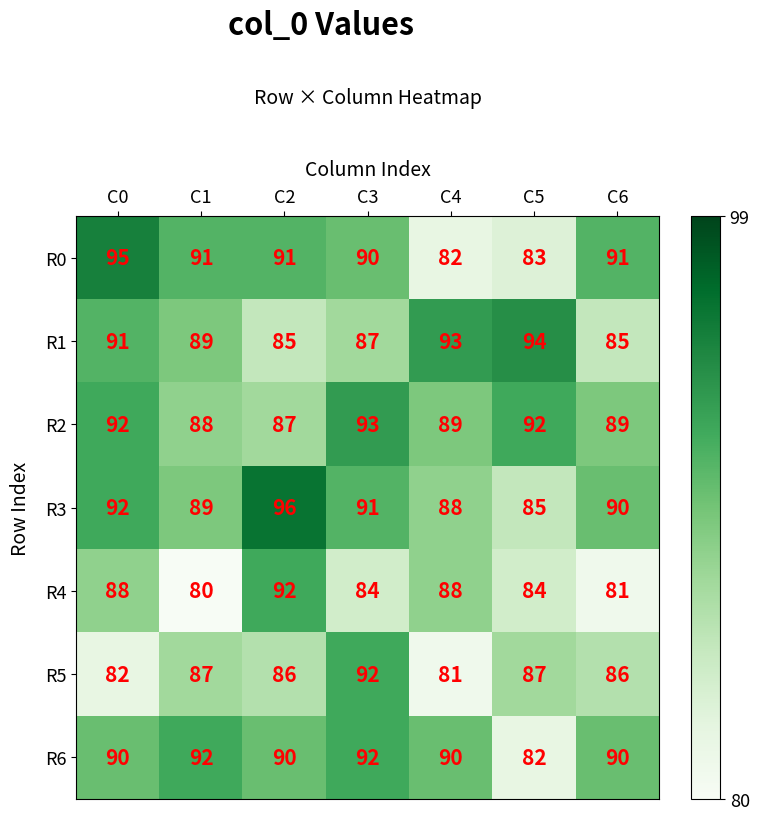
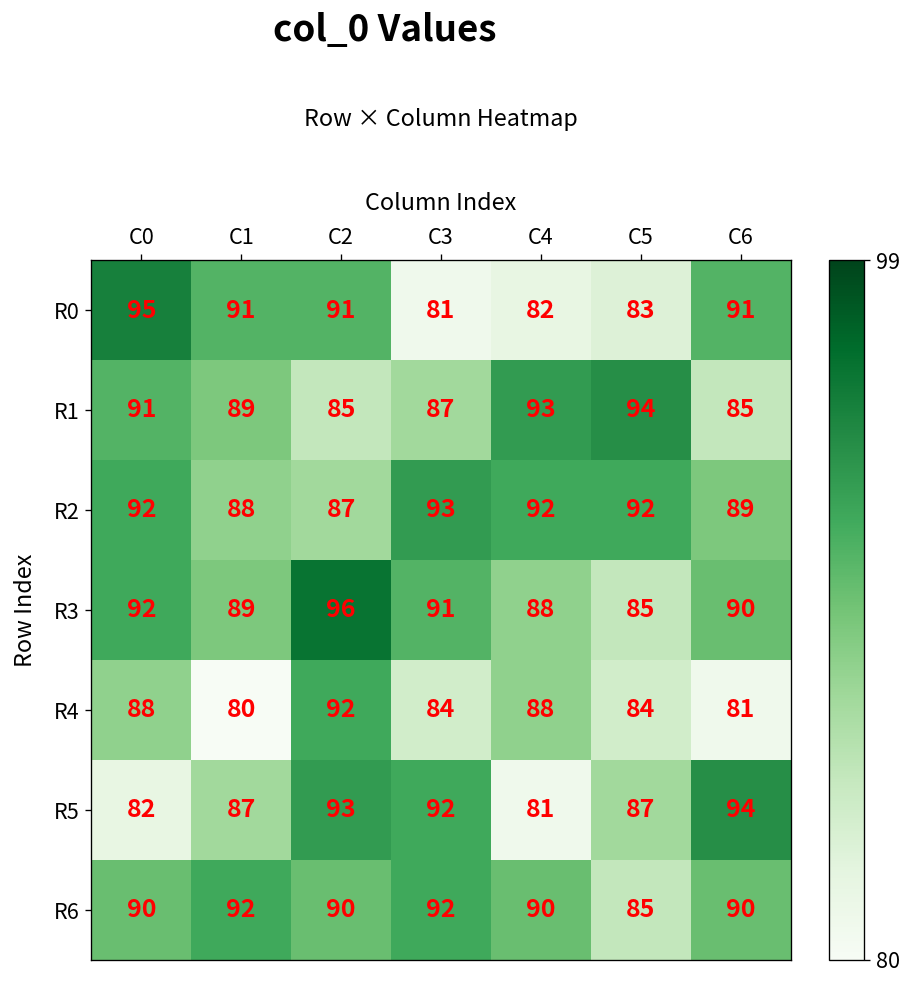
R0, C3: 90 -> 81
R2, C4: 89 -> 92
R5, C2: 86 -> 93
R5, C6: 86 -> 94
R6, C5: 82 -> 85
